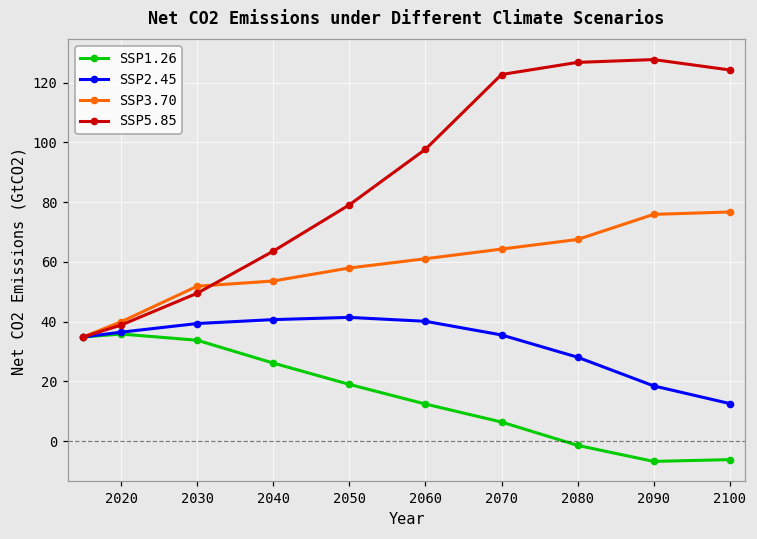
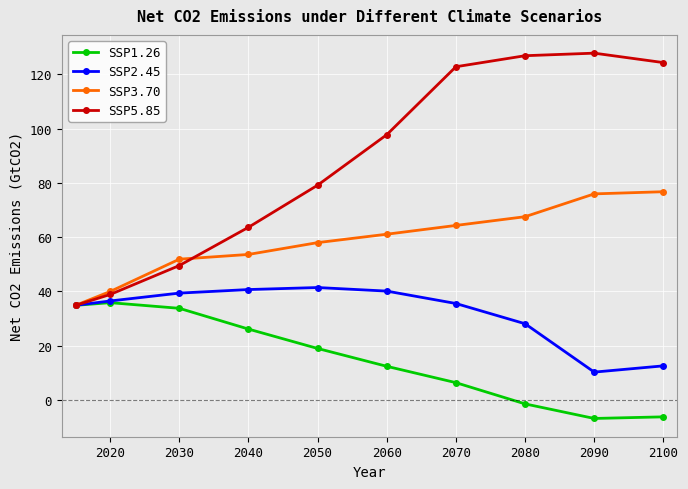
SSP2.45, 2090: 18 -> 10
